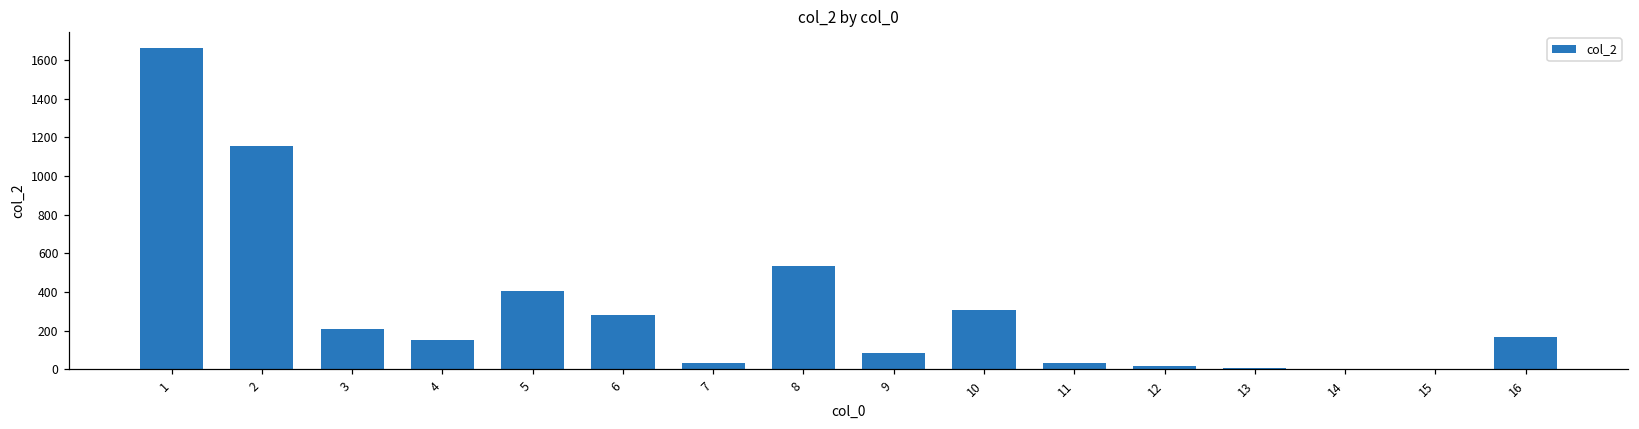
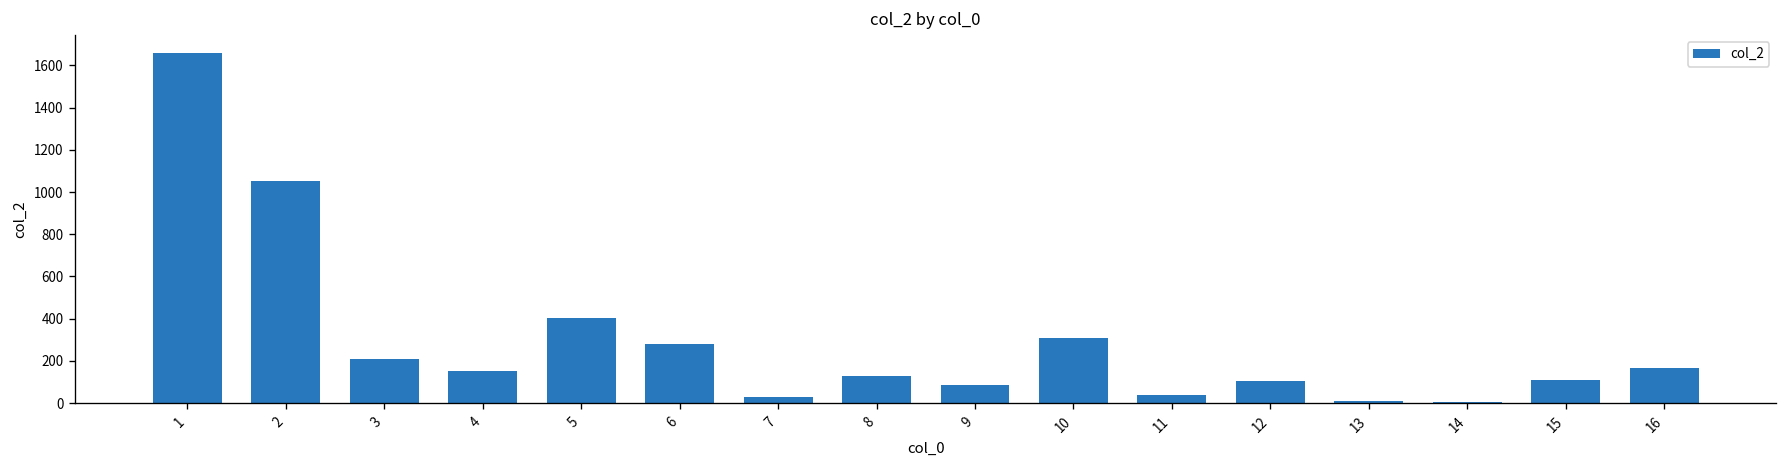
2: 1160 -> 1050
8: 530 -> 130
12: 20 -> 110
15: 0 -> 110
